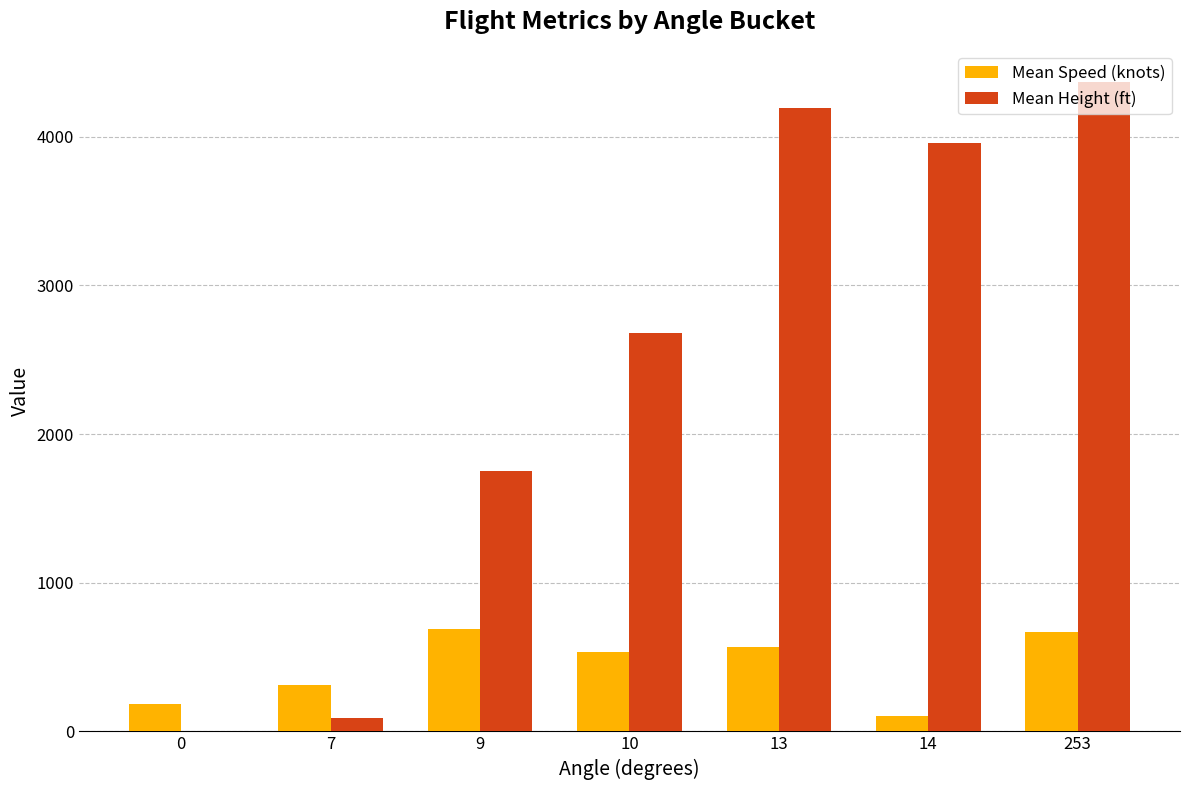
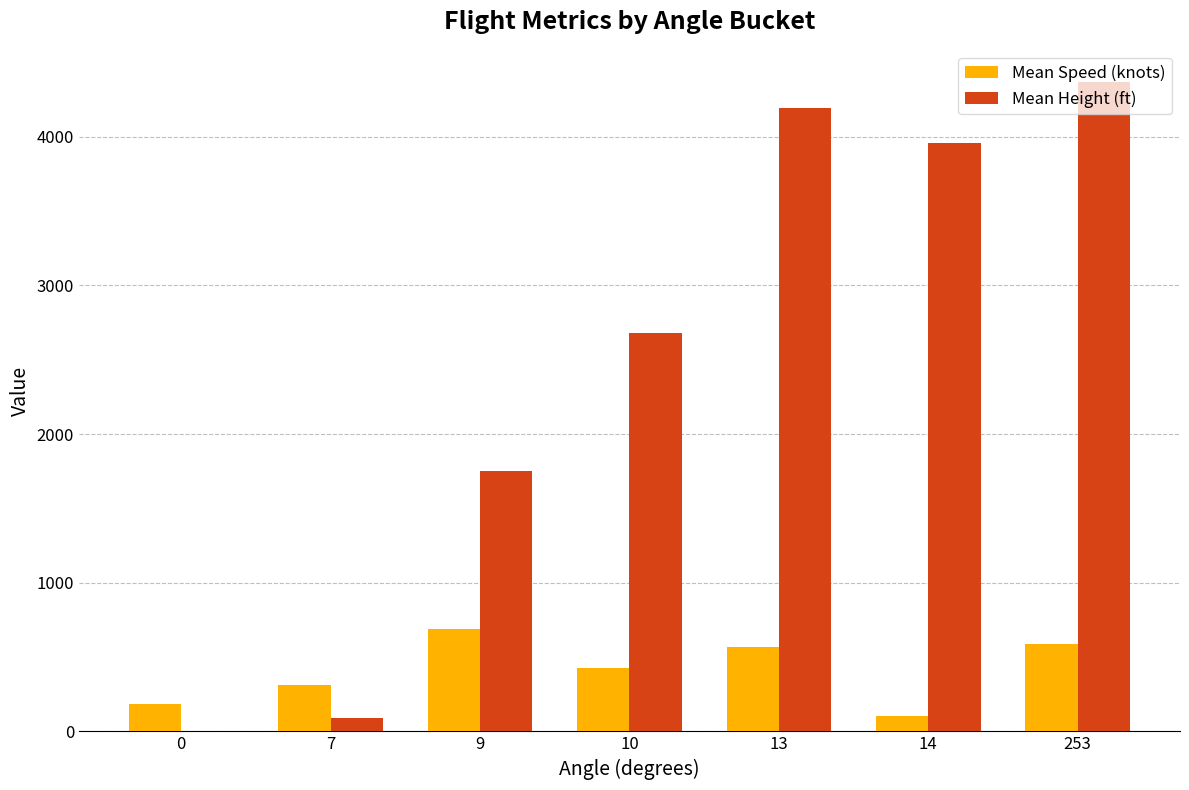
Mean Speed (knots), 10: 540 -> 430
Mean Speed (knots), 253: 670 -> 590
